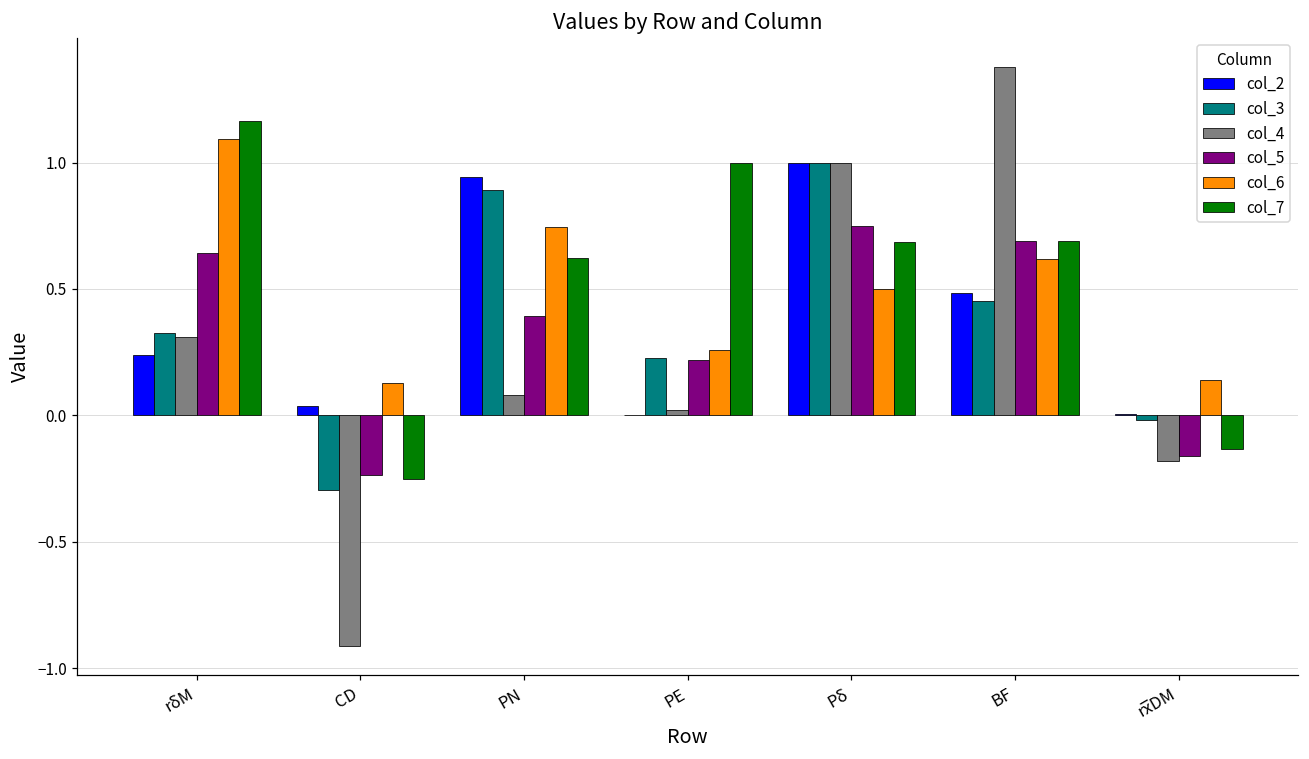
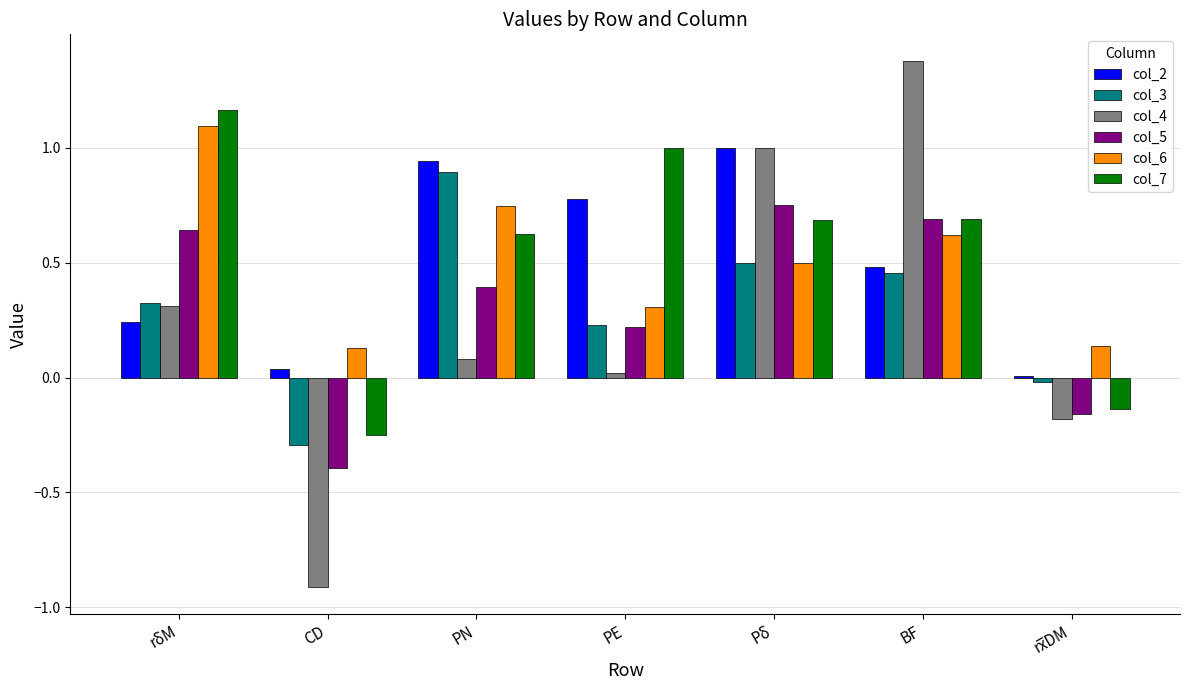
col_5, CD: -0.24 -> -0.39
col_2, PE: 0.00 -> 0.78
col_6, PE: 0.26 -> 0.31
col_3, Pδ: 1.0 -> 0.5
